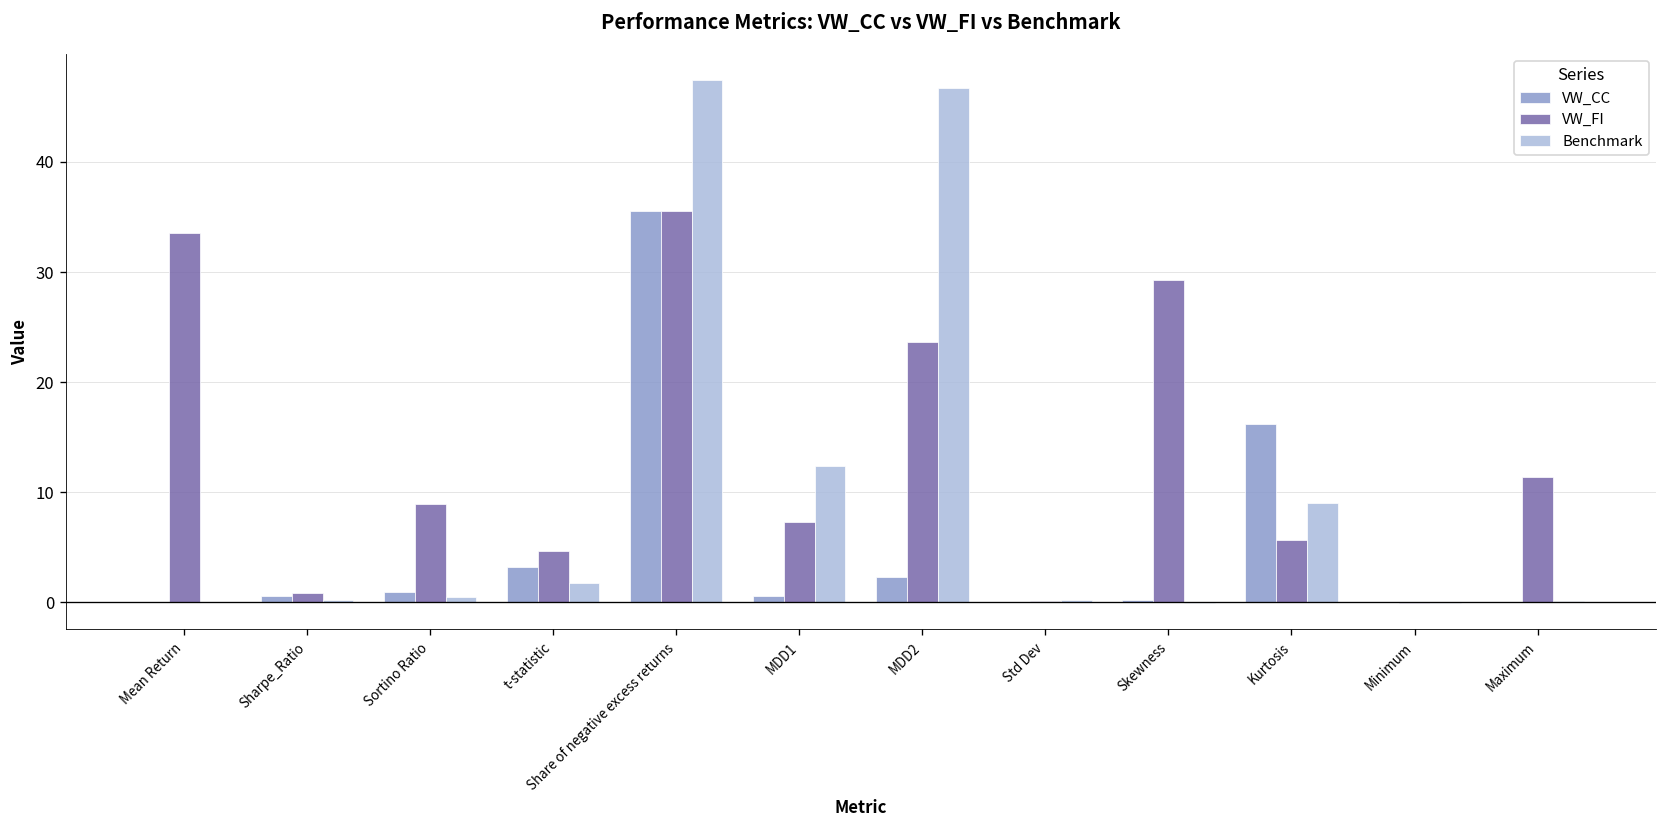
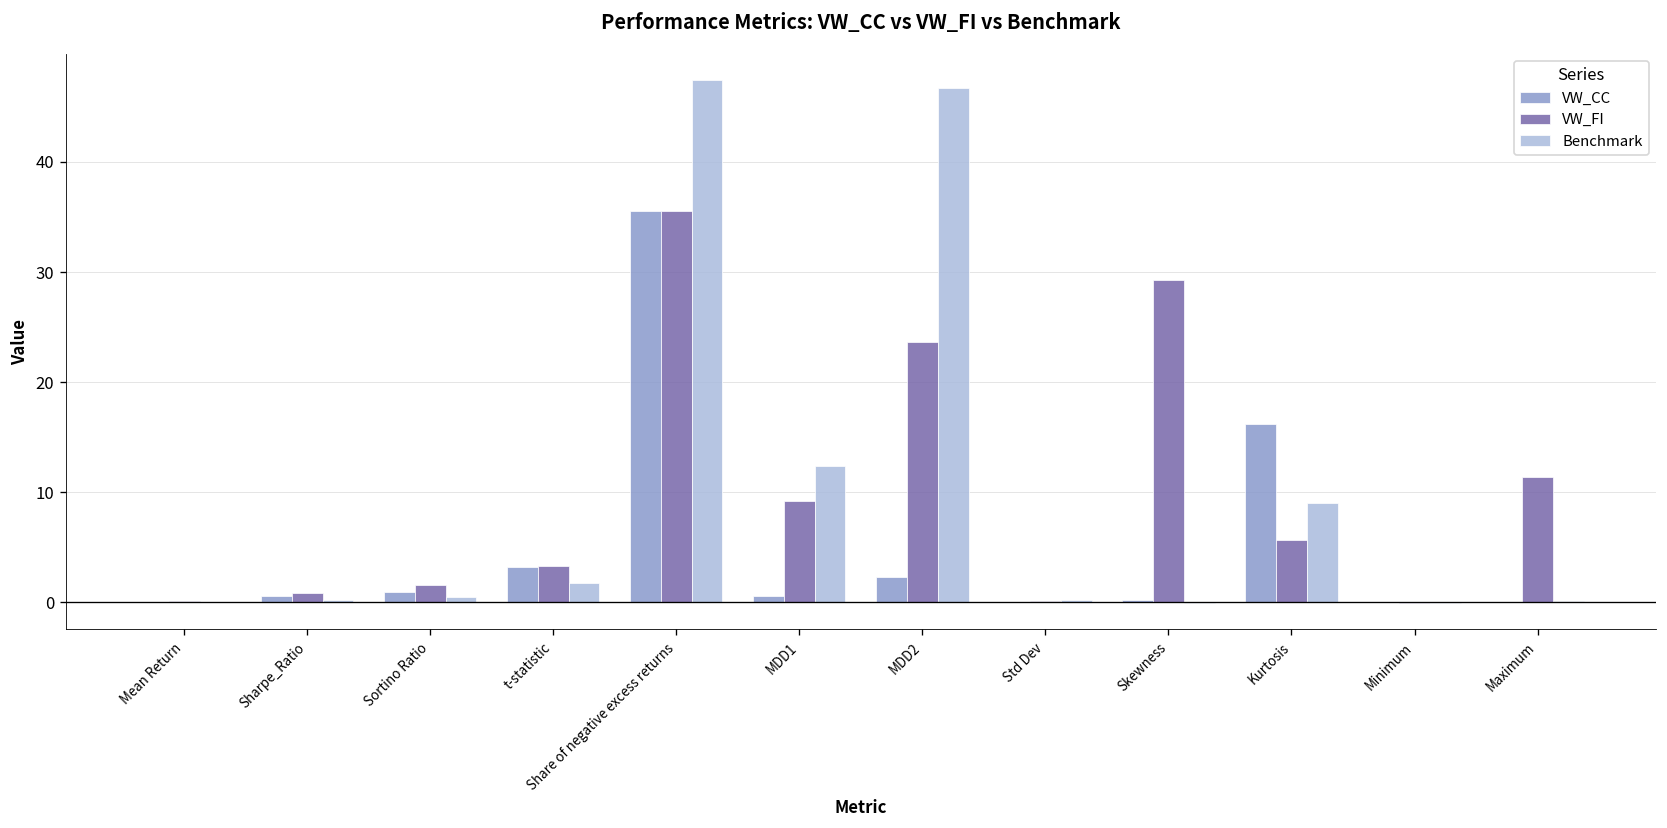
VW_FI, Mean Return: 34 -> 0
VW_FI, Sortino Ratio: 9 -> 2
VW_FI, t-statistic: 5 -> 3
VW_FI, MDD1: 7 -> 9
